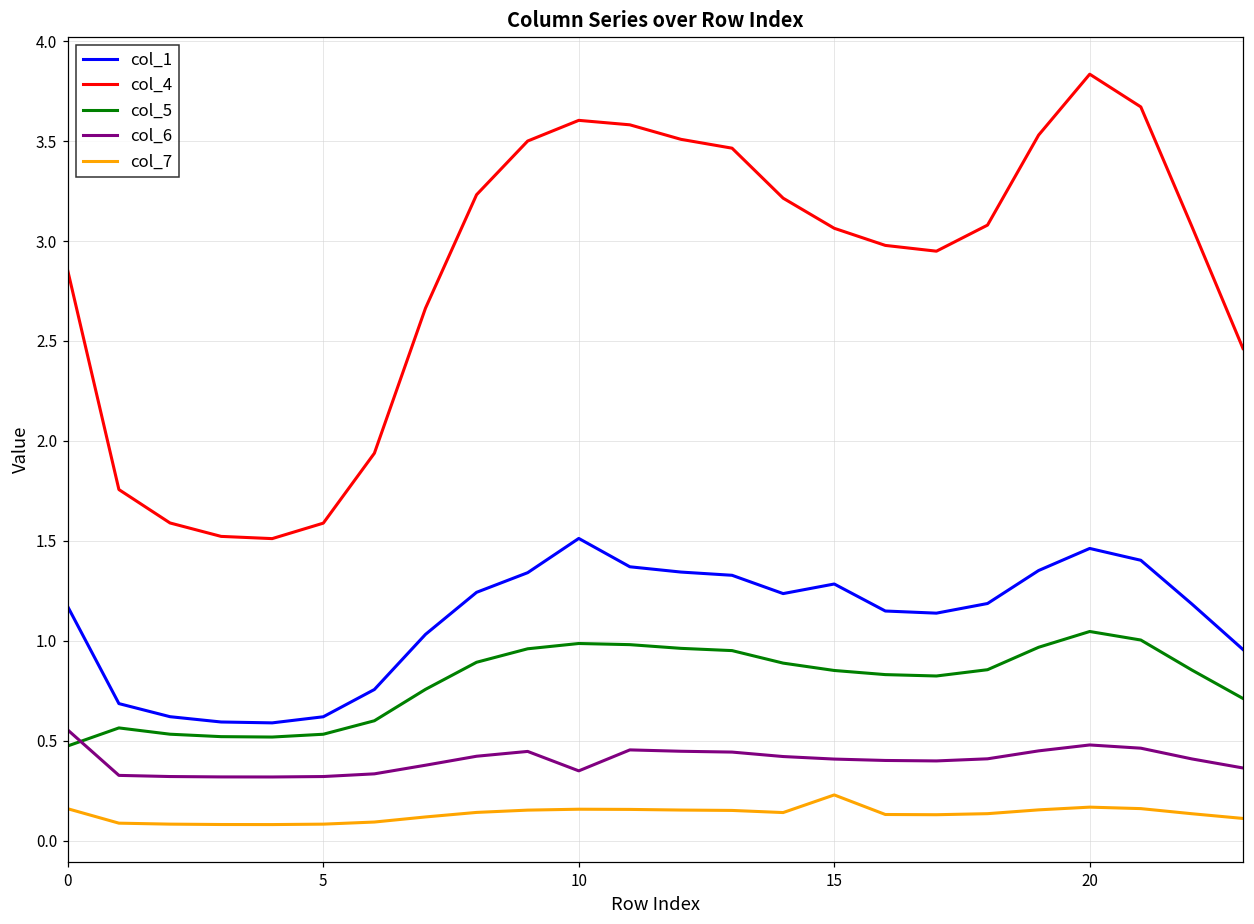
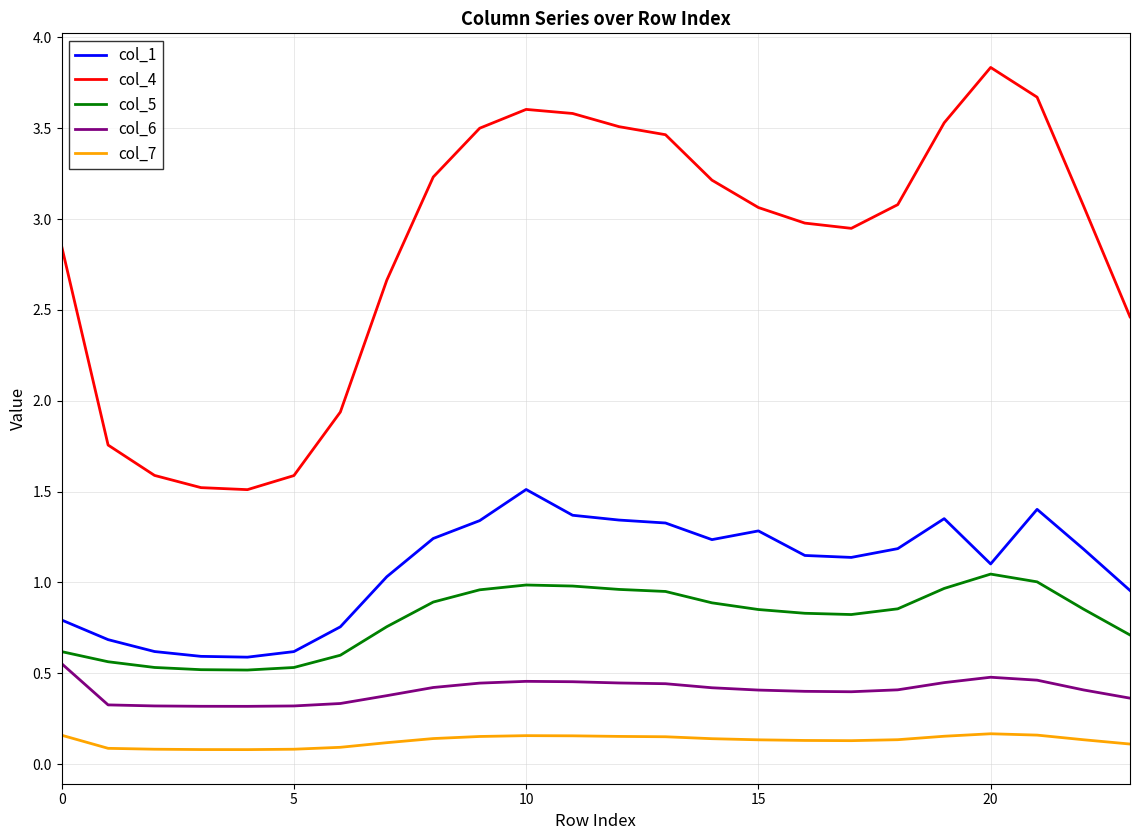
col_1, 0: 1.17 -> 0.79
col_5, 0: 0.47 -> 0.62
col_6, 10: 0.35 -> 0.46
col_7, 15: 0.23 -> 0.13
col_1, 20: 1.46 -> 1.10
